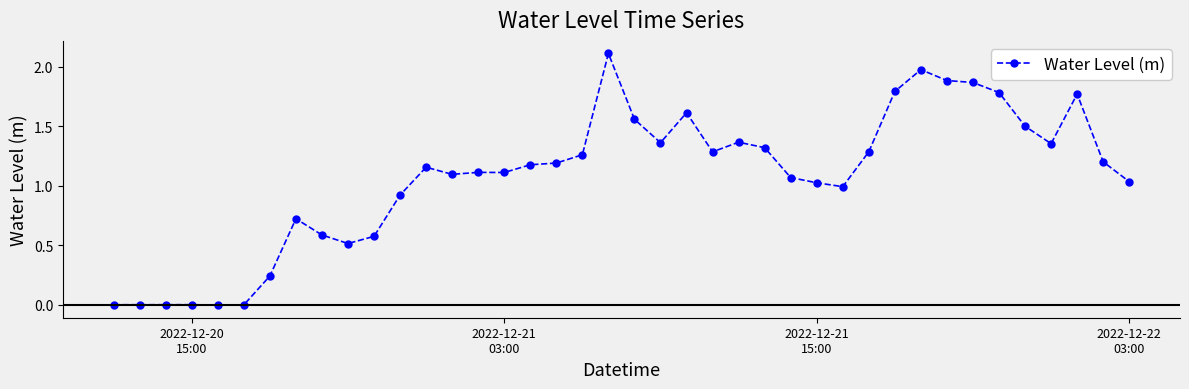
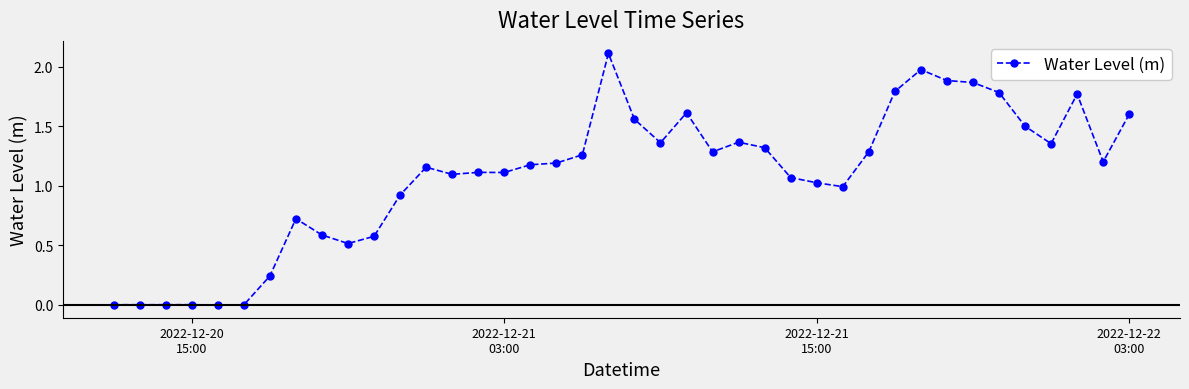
2022-12-22 03:00: 1.04 -> 1.60
